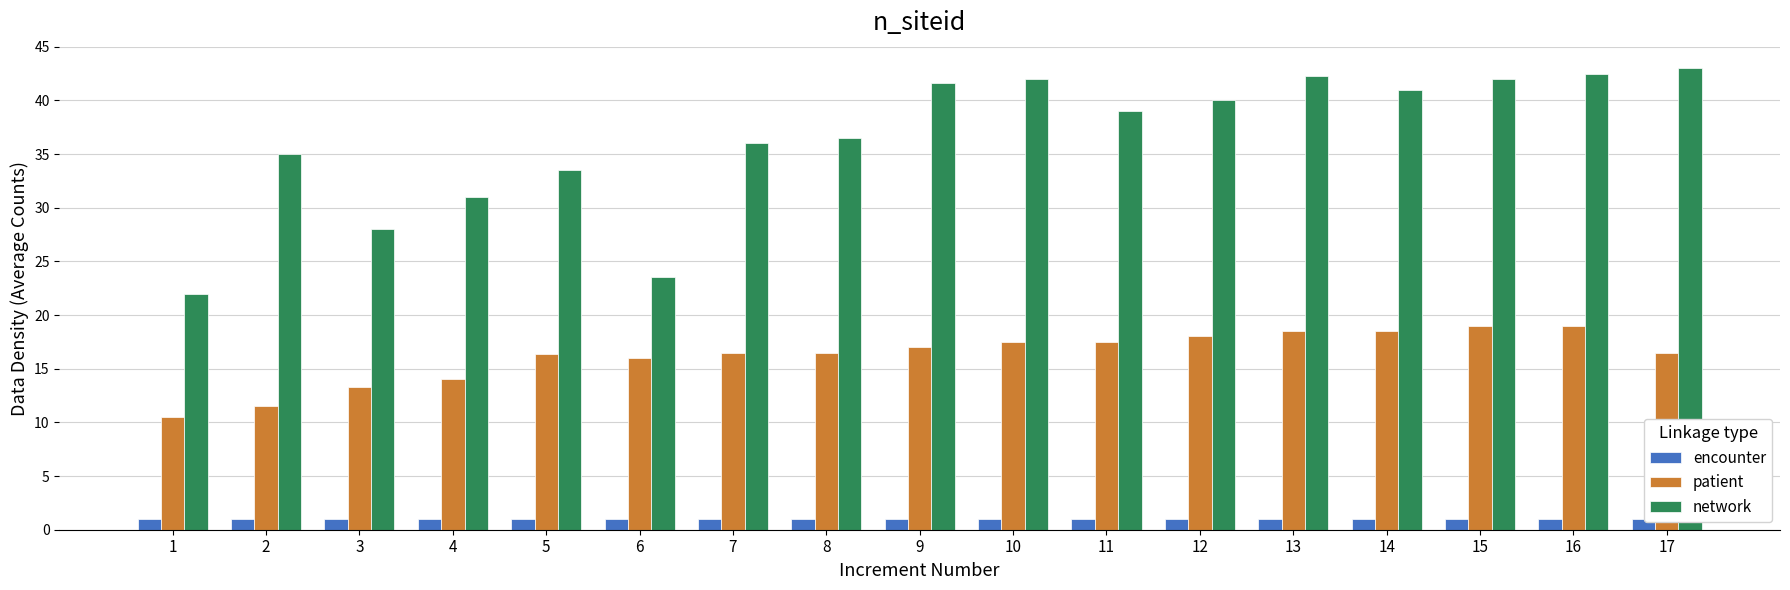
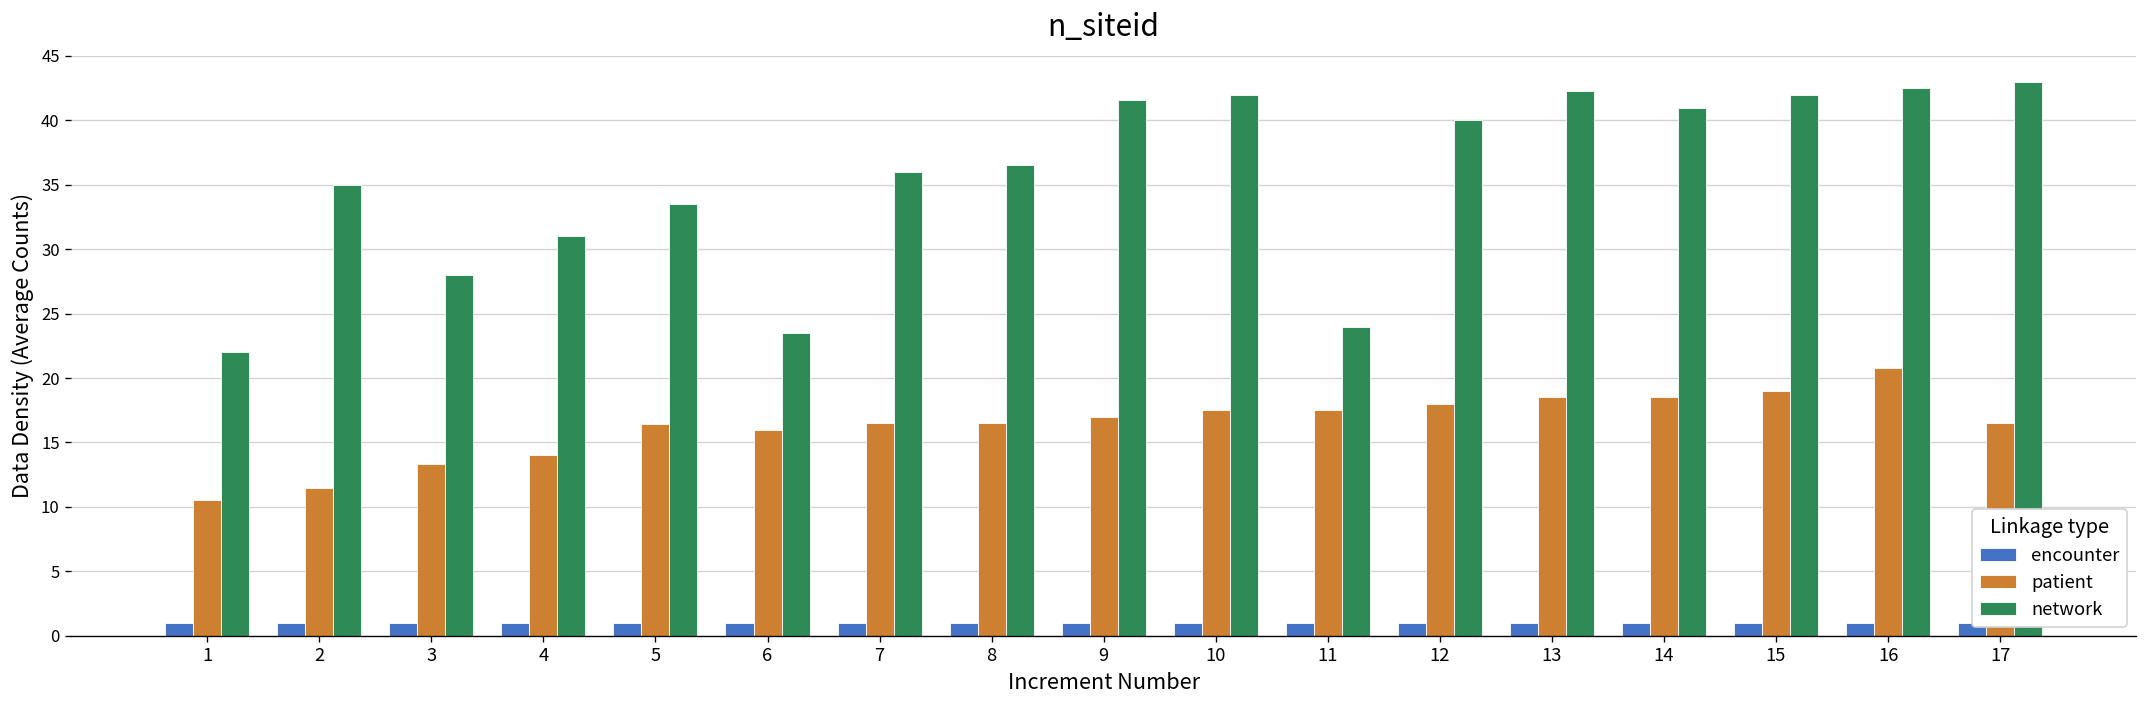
network, 11: 39 -> 24
patient, 16: 19.0 -> 20.8
